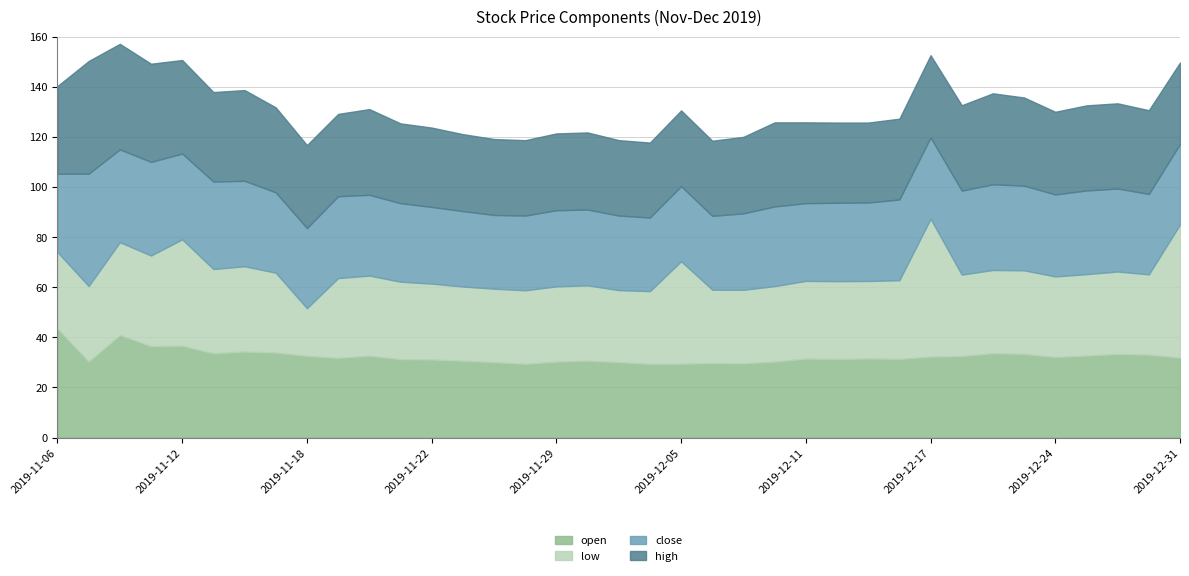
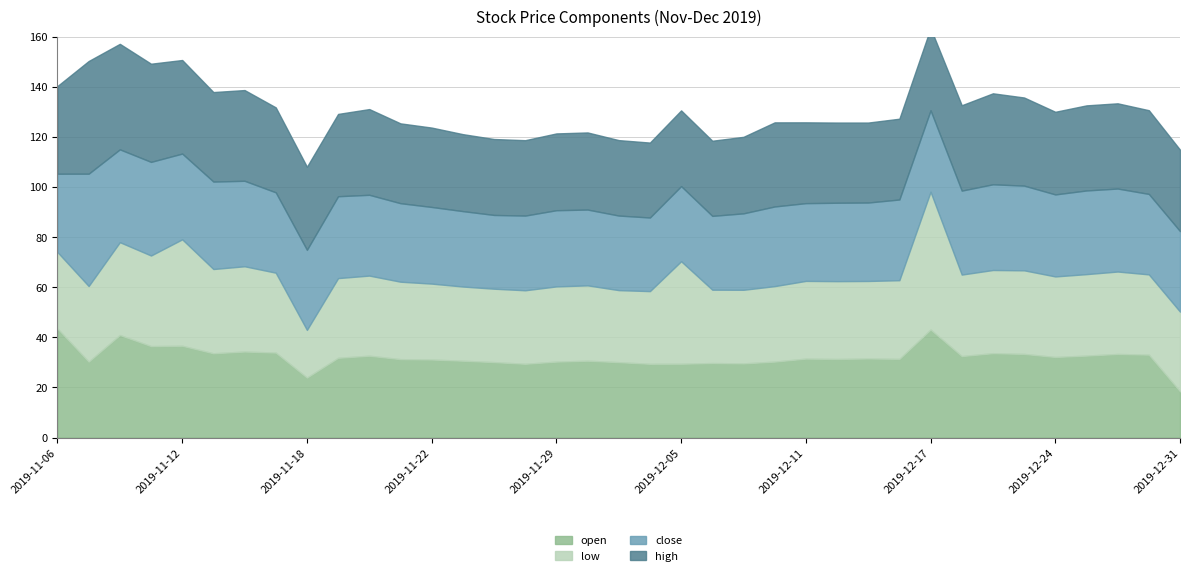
open, 2019-11-18: 33 -> 24
open, 2019-12-17: 32 -> 43
open, 2019-12-31: 32 -> 18
low, 2019-12-31: 53 -> 32
